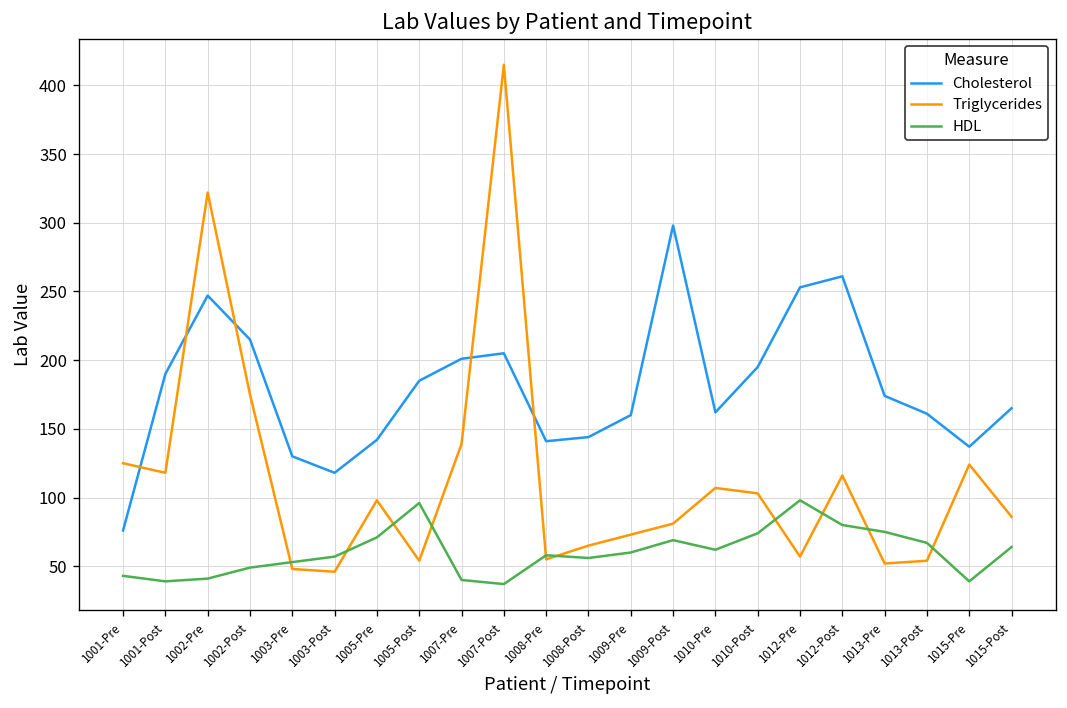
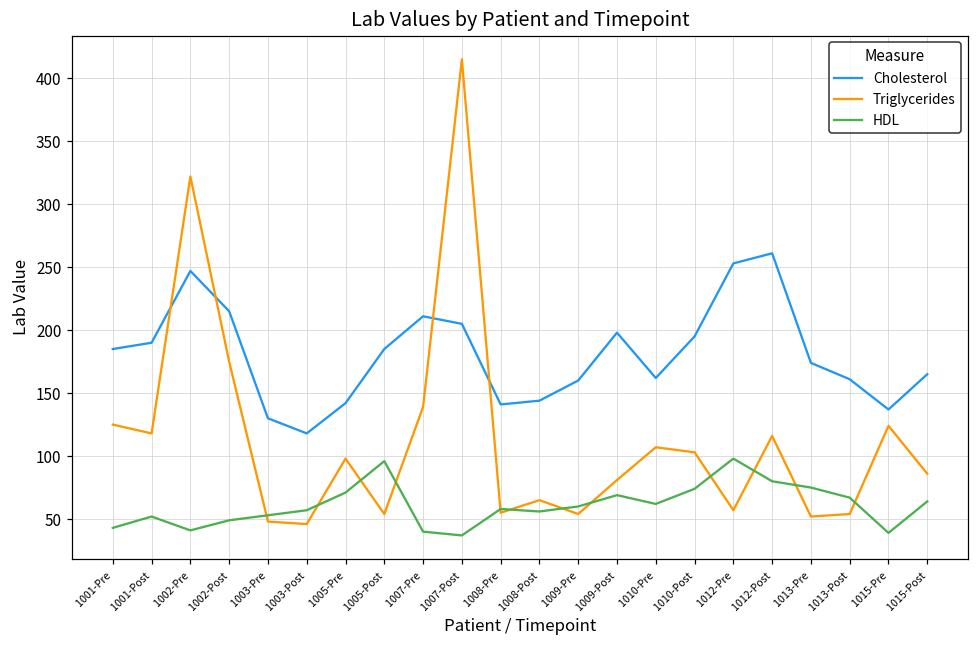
Cholesterol, 1001-Pre: 76 -> 185
HDL, 1001-Post: 39 -> 52
Cholesterol, 1007-Pre: 201 -> 211
Triglycerides, 1009-Pre: 73 -> 54
Cholesterol, 1009-Post: 298 -> 198
